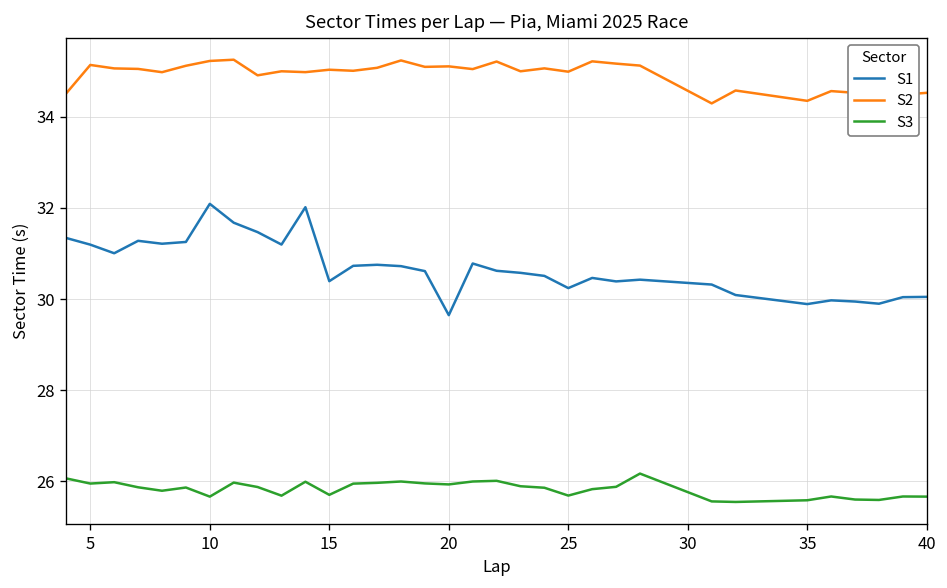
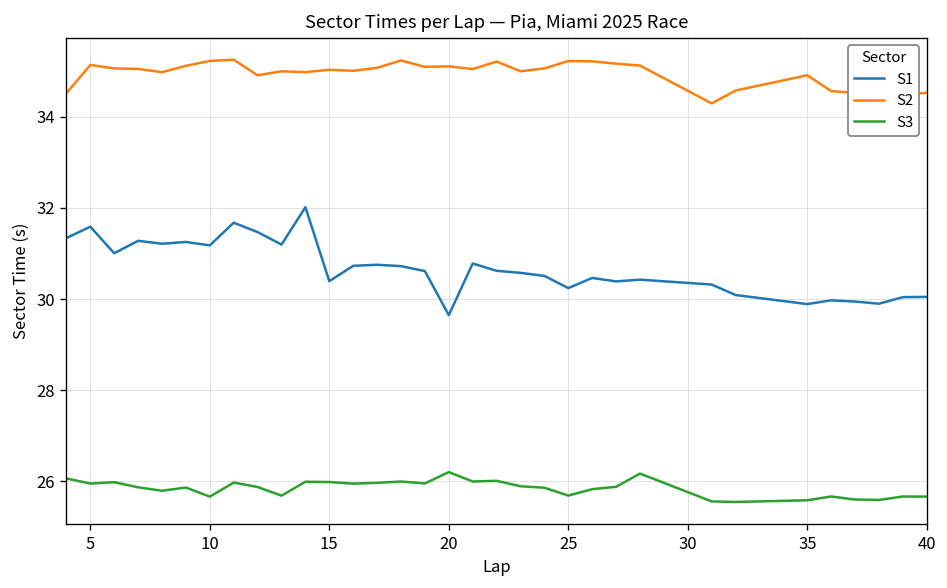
S1, 5: 31.2 -> 31.6
S1, 10: 32.1 -> 31.2
S3, 15: 25.7 -> 26.0
S3, 20: 25.9 -> 26.2
S2, 25: 35.0 -> 35.2
S2, 35: 34.4 -> 34.9
